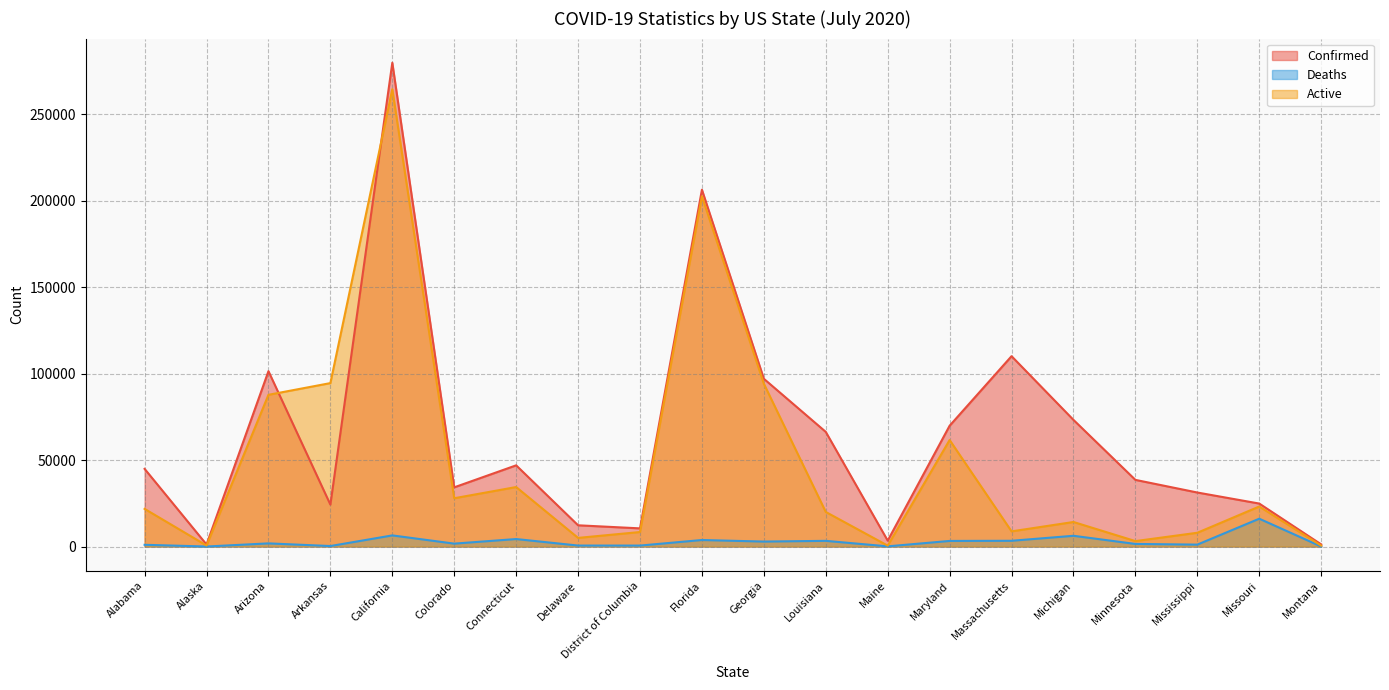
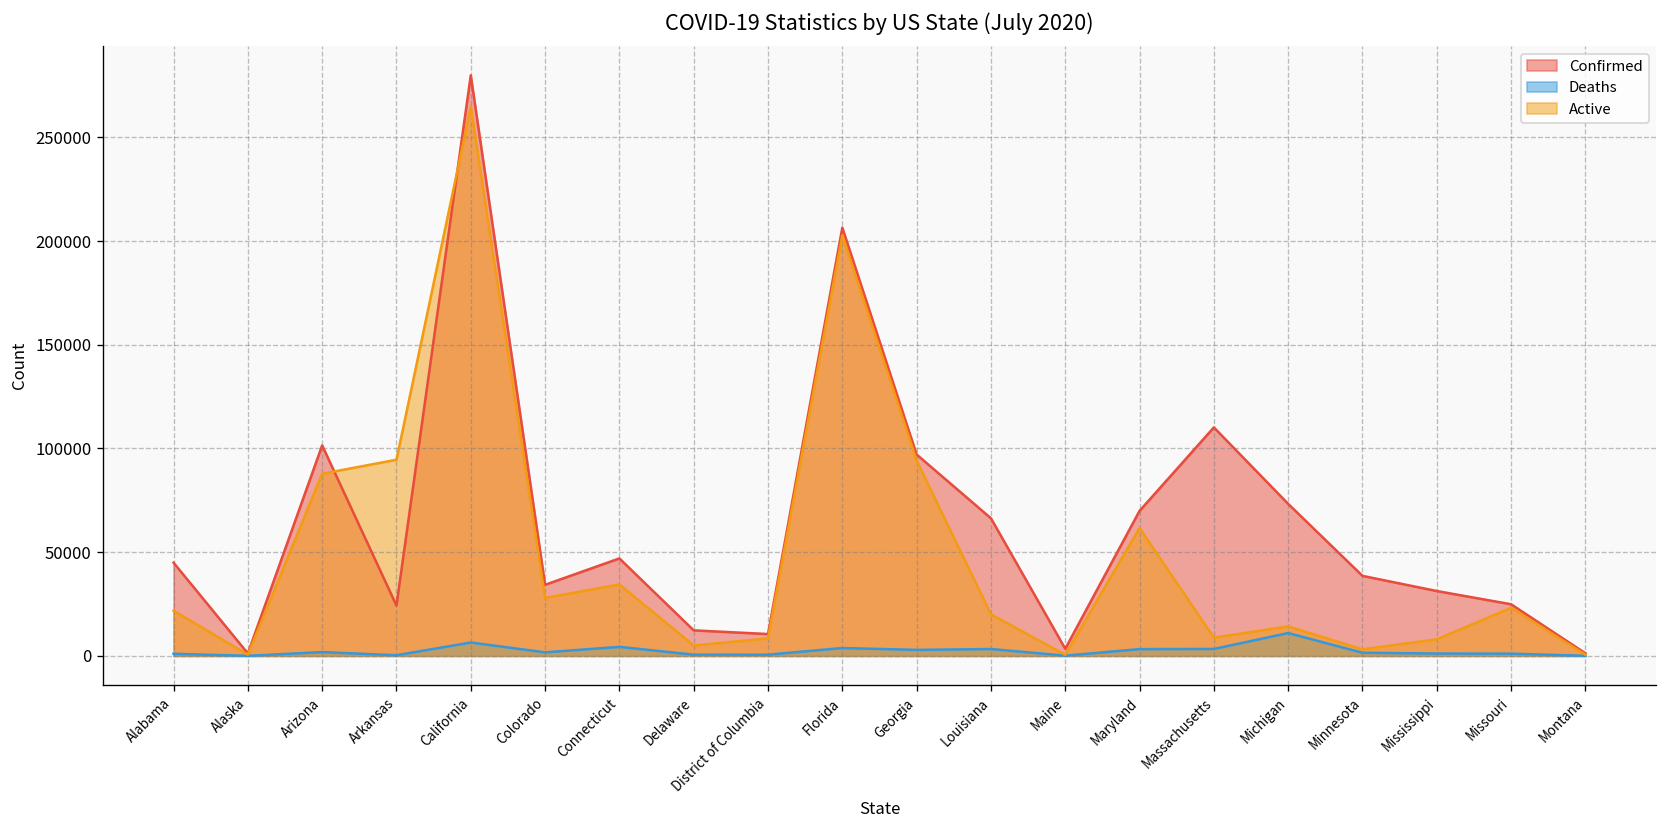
Deaths, Michigan: 6000 -> 11000
Deaths, Missouri: 16000 -> 1000
